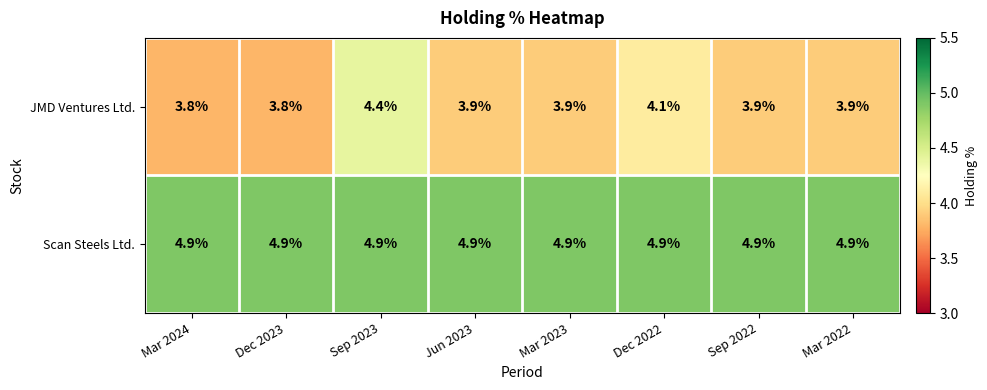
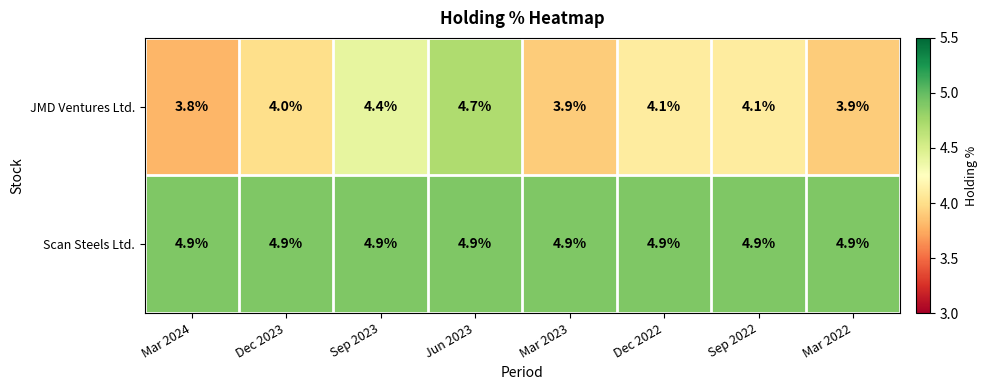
JMD Ventures Ltd., Dec 2023: 3.8% -> 4.0%
JMD Ventures Ltd., Jun 2023: 3.9% -> 4.7%
JMD Ventures Ltd., Sep 2022: 3.9% -> 4.1%
